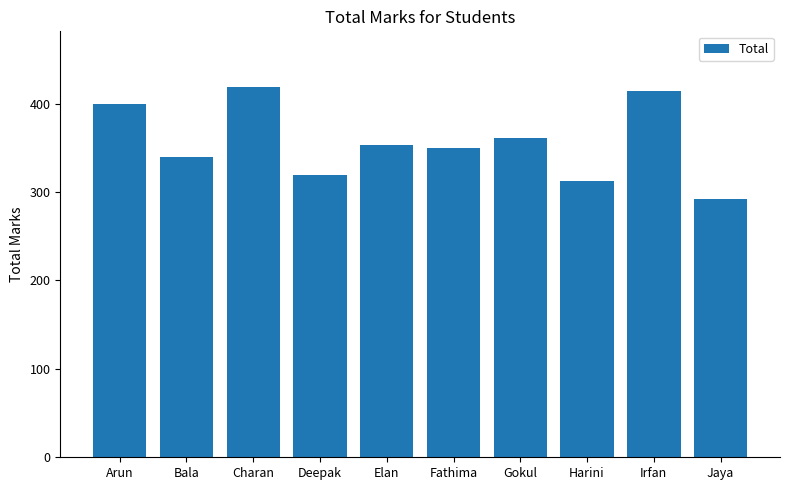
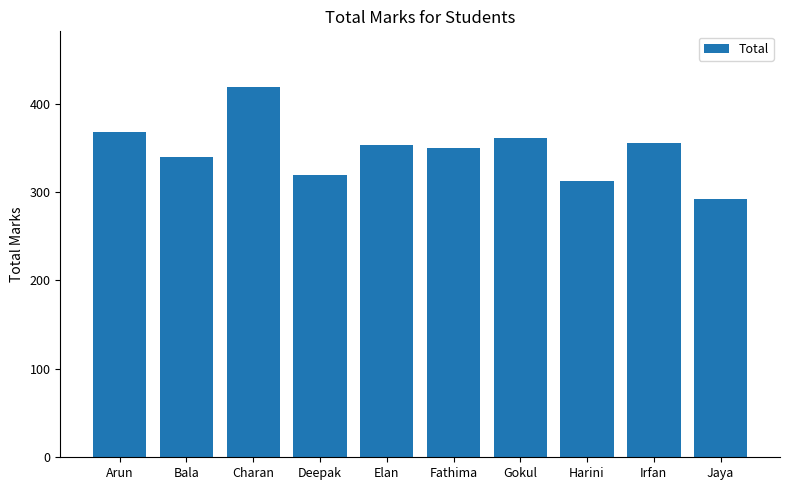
Arun: 400 -> 370
Irfan: 410 -> 360
